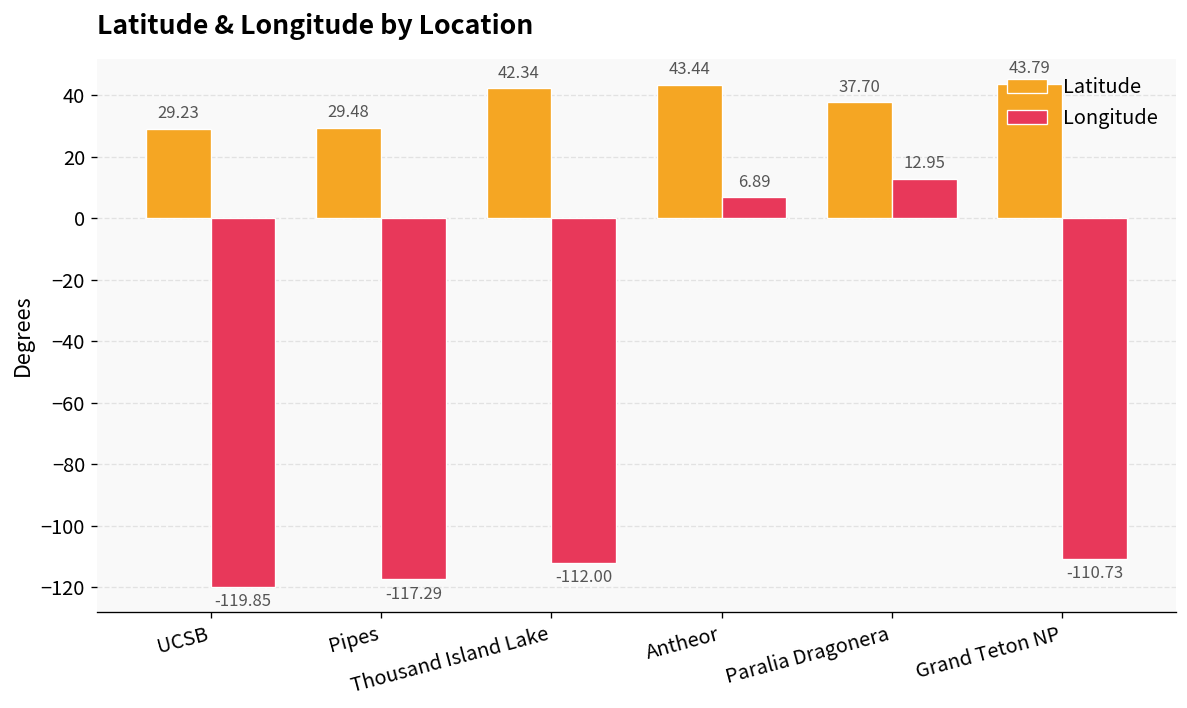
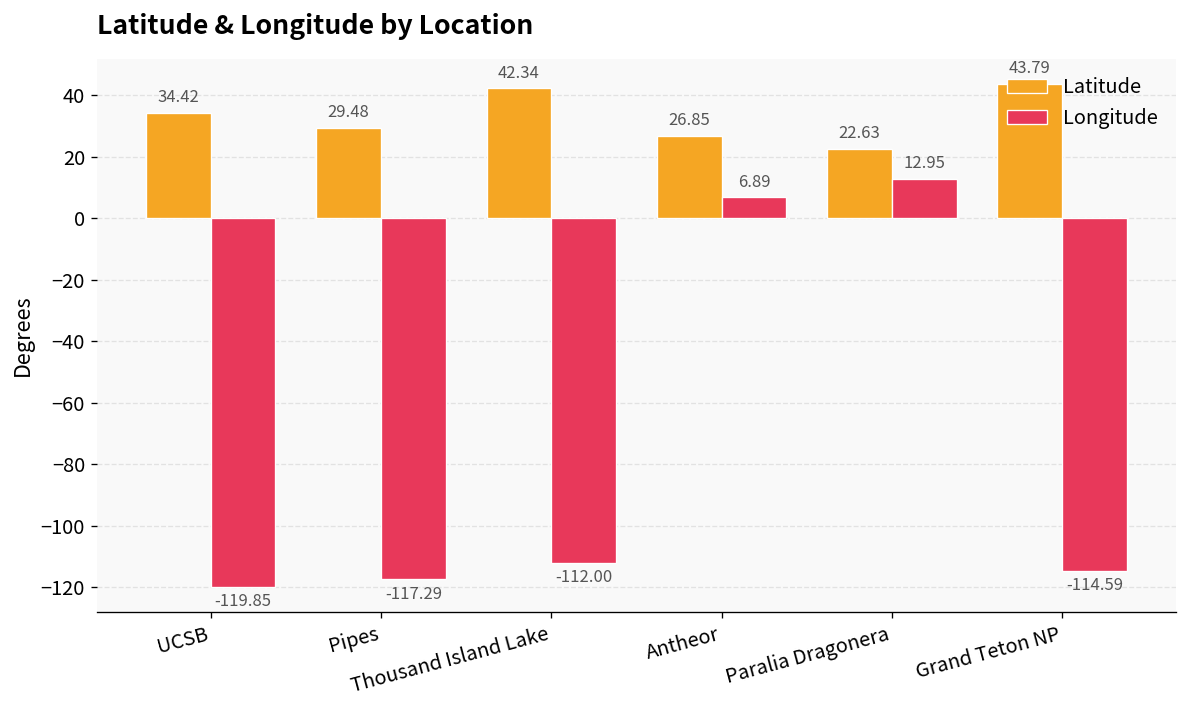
Latitude, UCSB: 29.23 -> 34.42
Latitude, Antheor: 43.44 -> 26.85
Latitude, Paralia Dragonera: 37.70 -> 22.63
Longitude, Grand Teton NP: -110.73 -> -114.59
